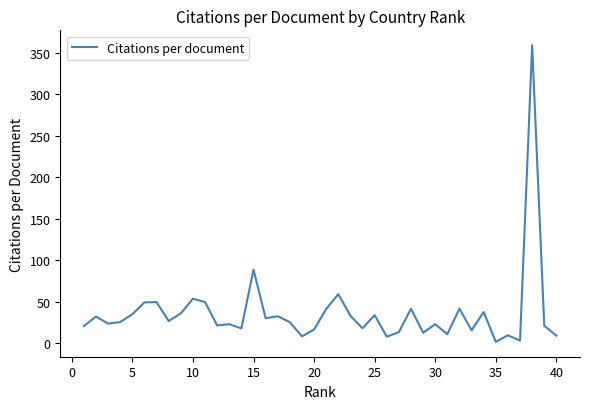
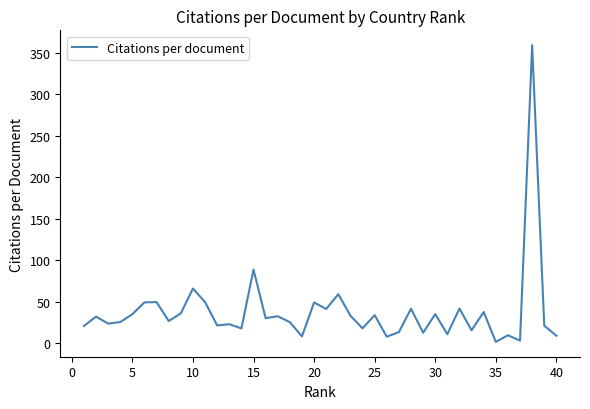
10: 50 -> 70
20: 20 -> 50
30: 20 -> 40
